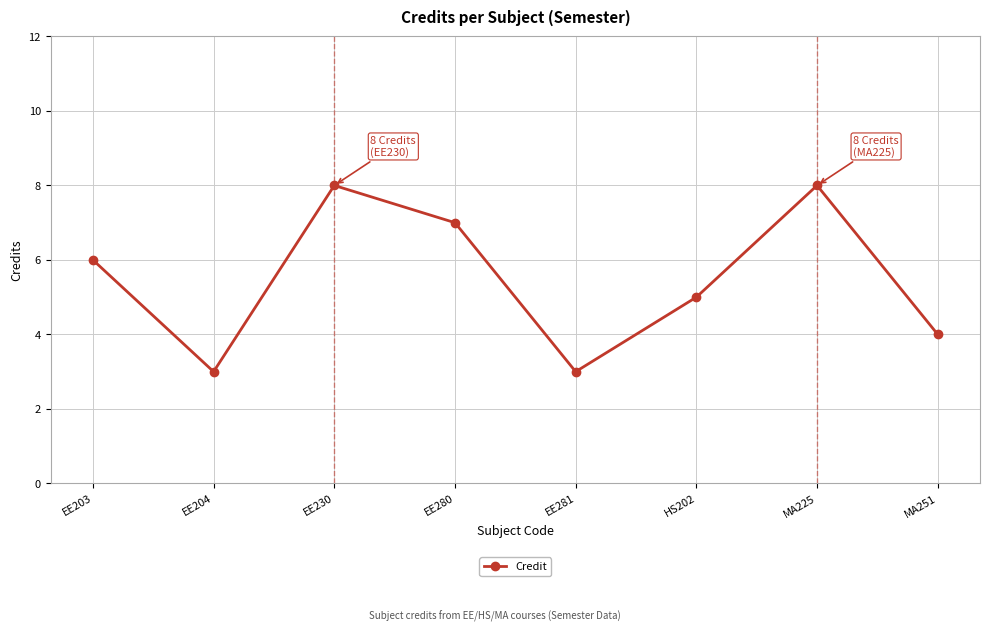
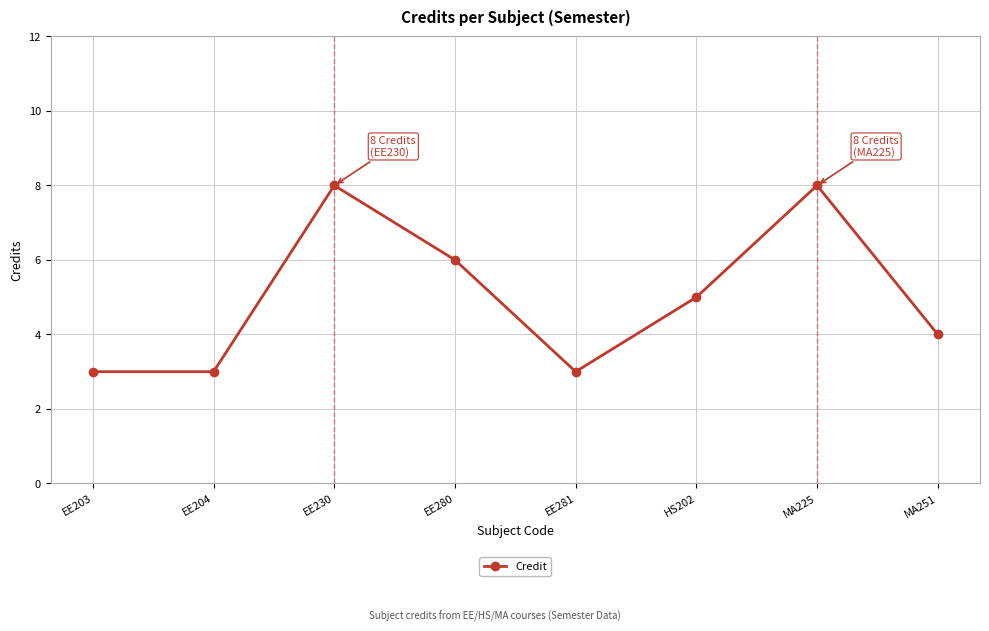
EE203: 6 -> 3
EE280: 7 -> 6
